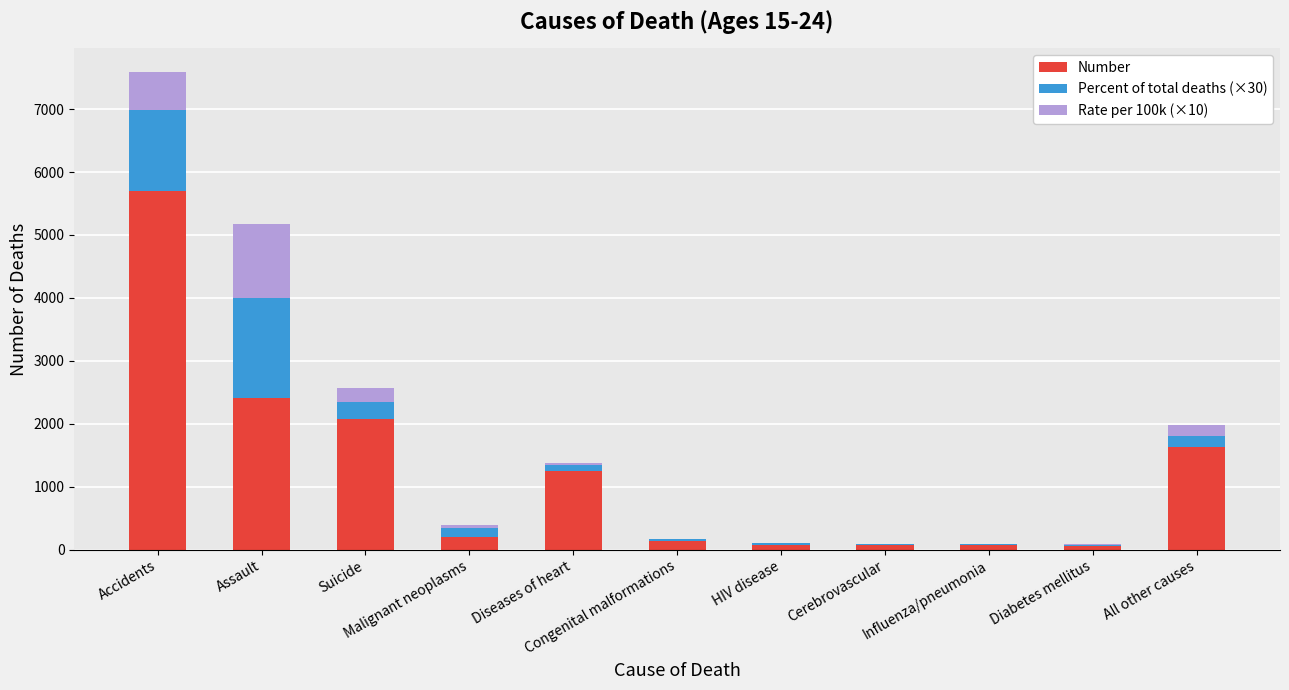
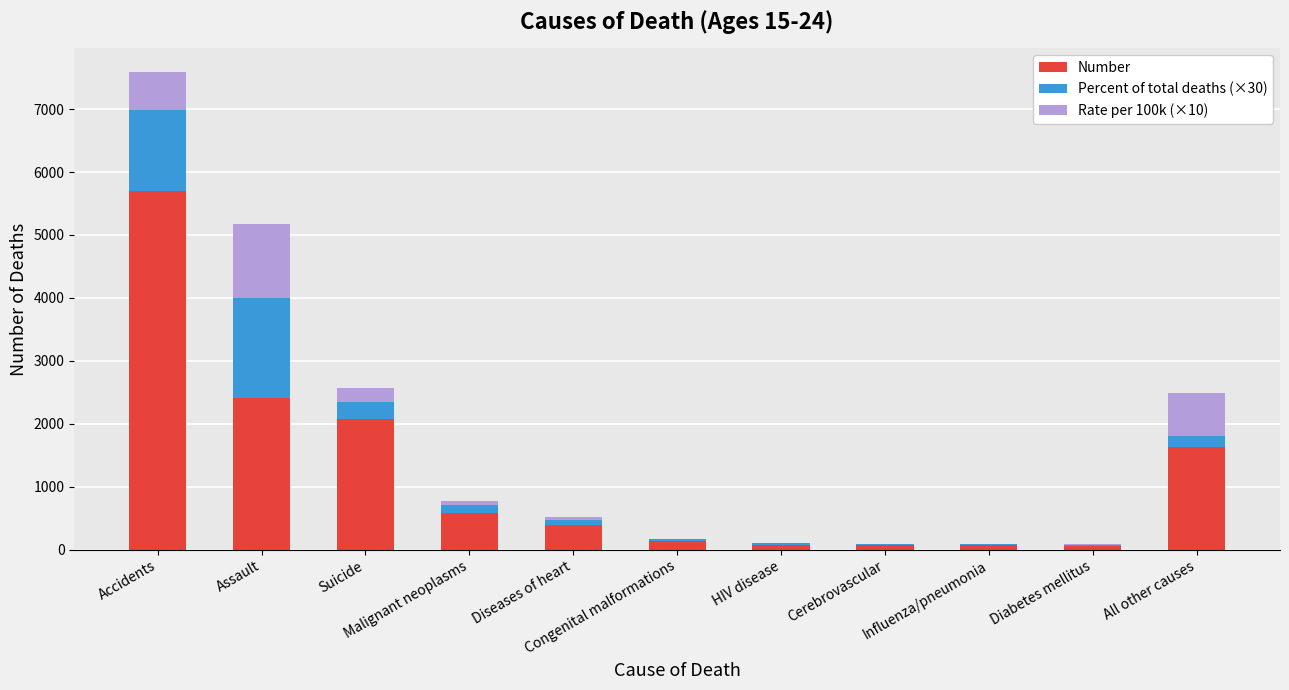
Number, Malignant neoplasms: 200 -> 600
Number, Diseases of heart: 1300 -> 400
Rate per 100k (×10), All other causes: 200 -> 700
